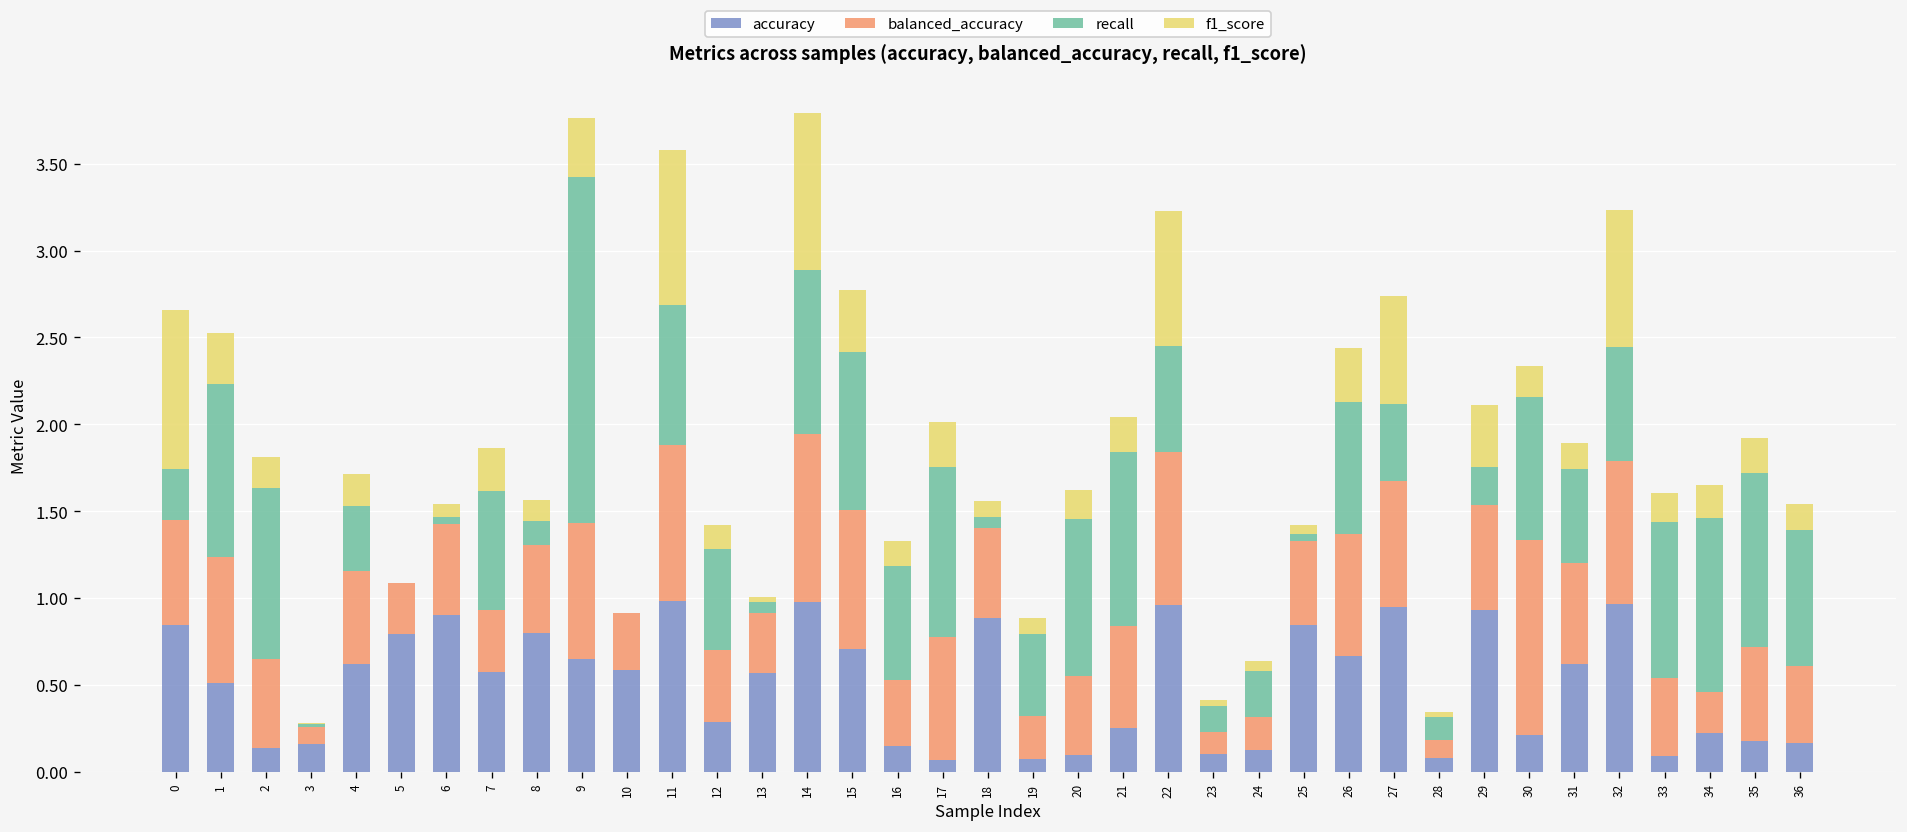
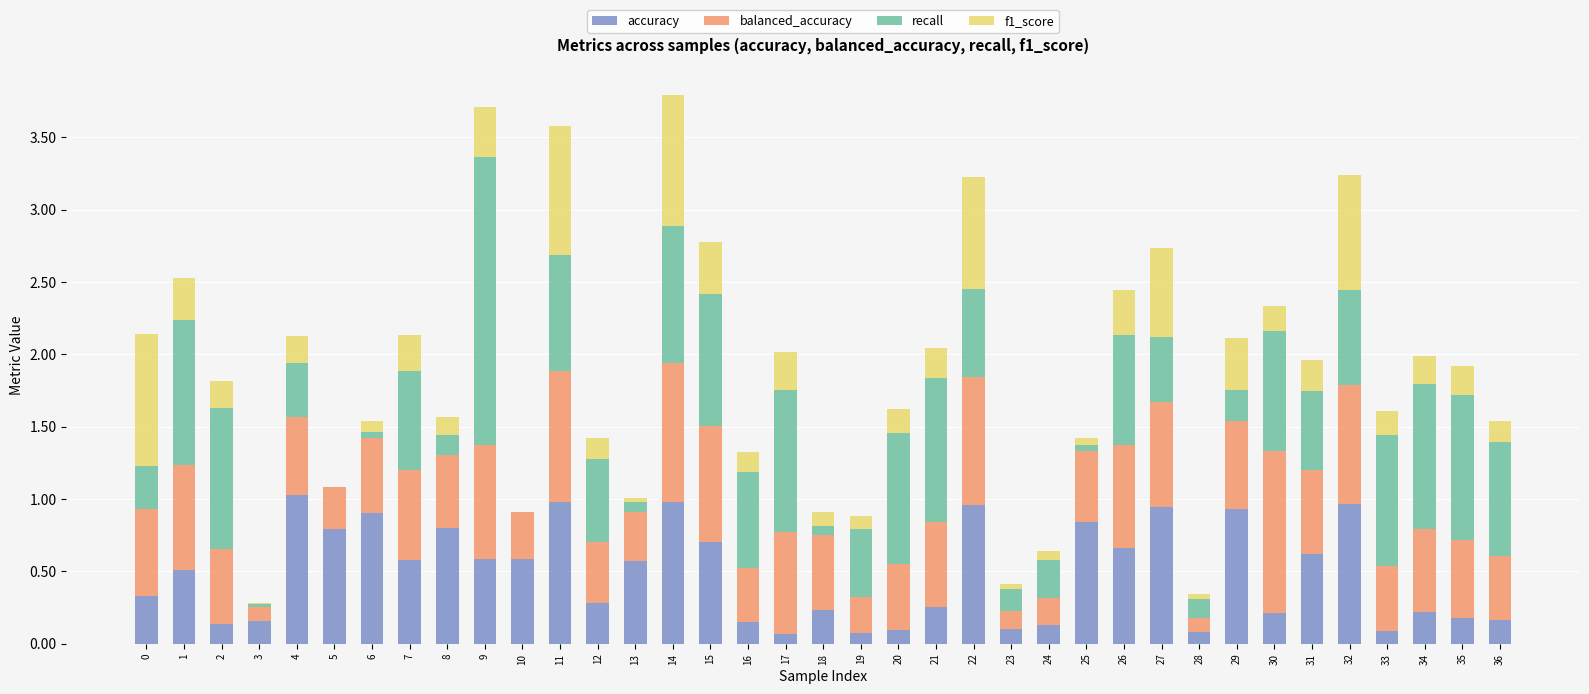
accuracy, 0: 0.85 -> 0.33
accuracy, 4: 0.62 -> 1.03
balanced_accuracy, 7: 0.35 -> 0.62
accuracy, 9: 0.65 -> 0.59
accuracy, 18: 0.89 -> 0.23
f1_score, 31: 0.15 -> 0.21
balanced_accuracy, 34: 0.24 -> 0.57
